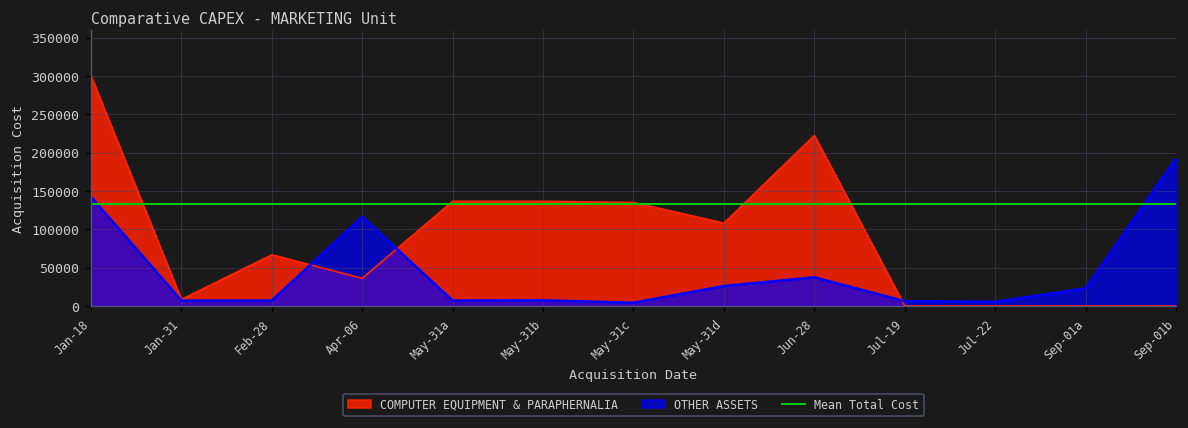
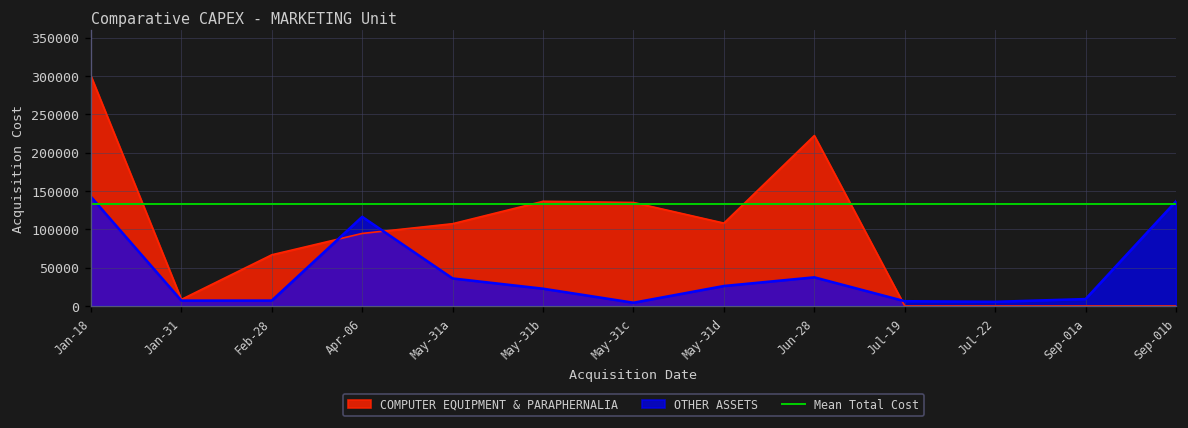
COMPUTER EQUIPMENT & PARAPHERNALIA, Apr-06: 40000 -> 90000
COMPUTER EQUIPMENT & PARAPHERNALIA, May-31a: 140000 -> 110000
OTHER ASSETS, May-31a: 10000 -> 40000
OTHER ASSETS, May-31b: 10000 -> 20000
OTHER ASSETS, Sep-01a: 20000 -> 10000
OTHER ASSETS, Sep-01b: 190000 -> 140000
